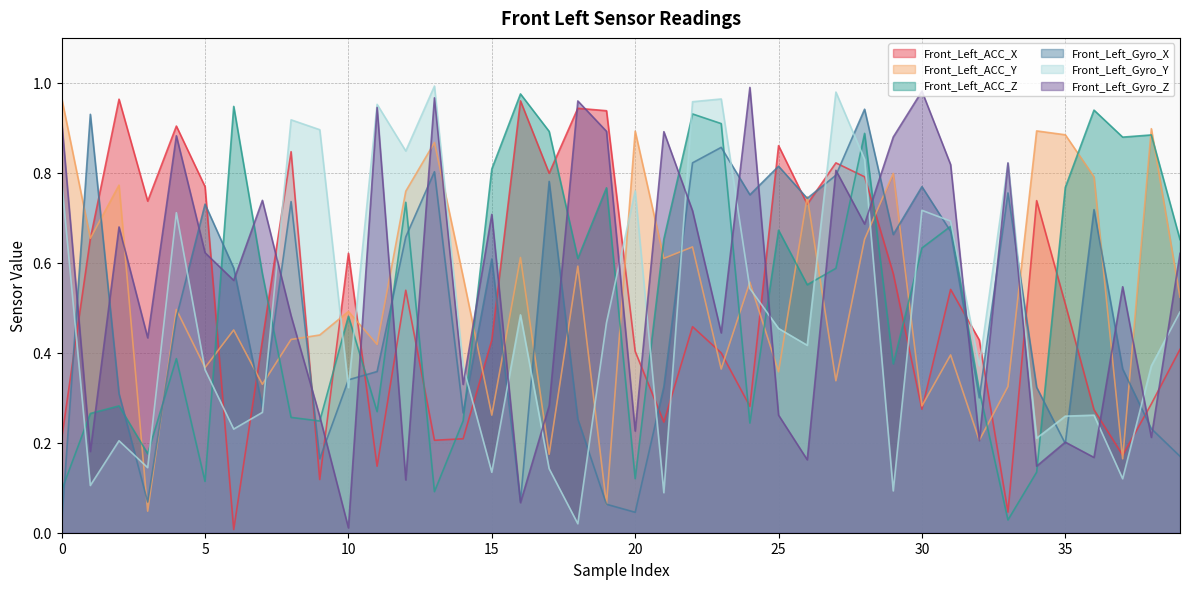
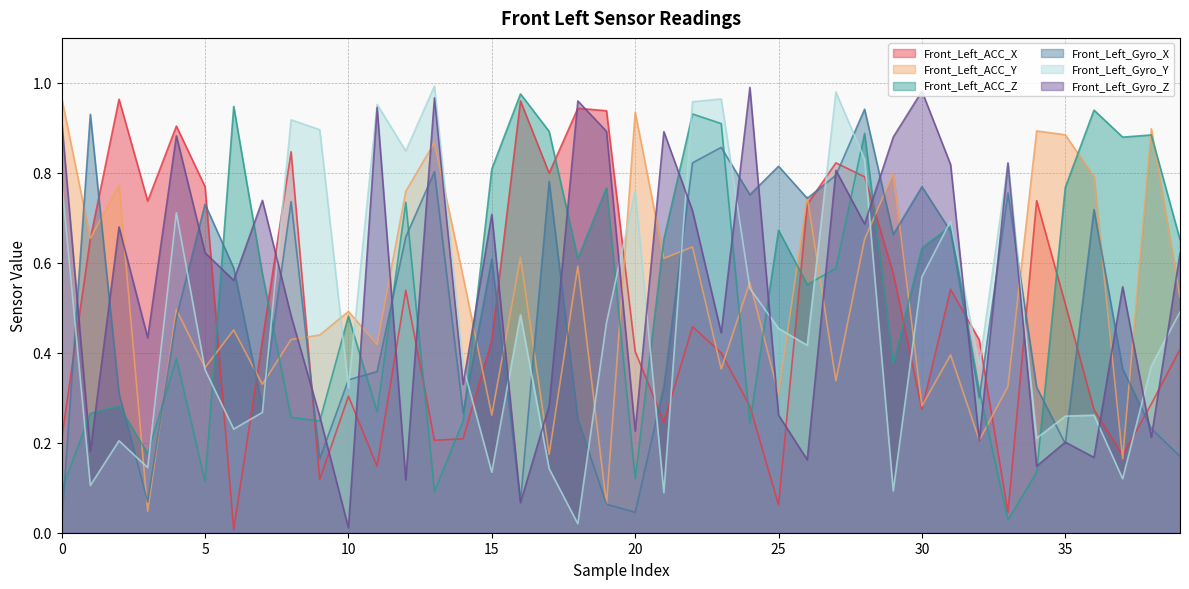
Front_Left_ACC_X, 10: 0.62 -> 0.30
Front_Left_ACC_Y, 20: 0.89 -> 0.94
Front_Left_ACC_X, 25: 0.86 -> 0.06
Front_Left_ACC_Y, 25: 0.36 -> 0.31
Front_Left_Gyro_Y, 30: 0.72 -> 0.57
